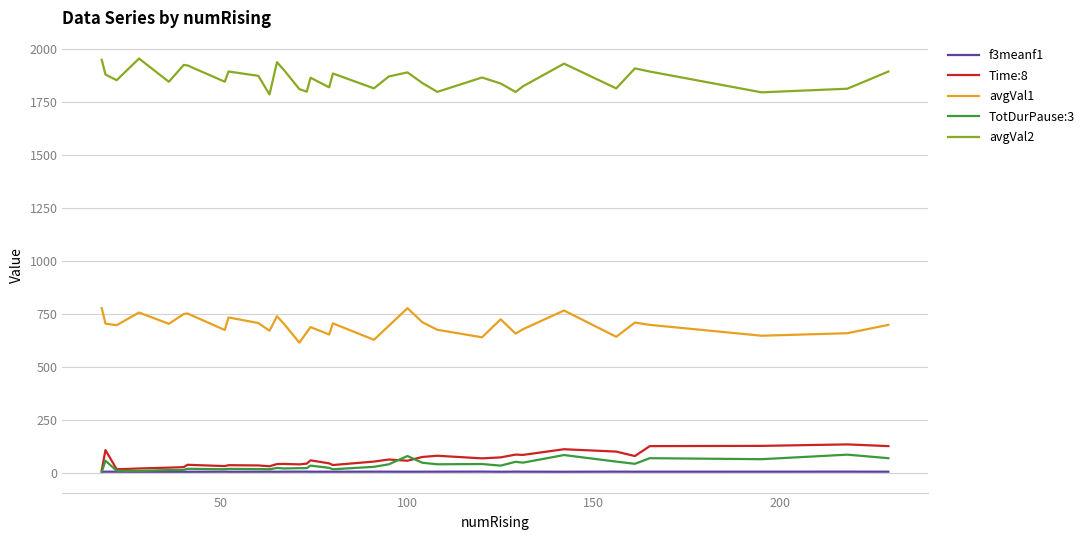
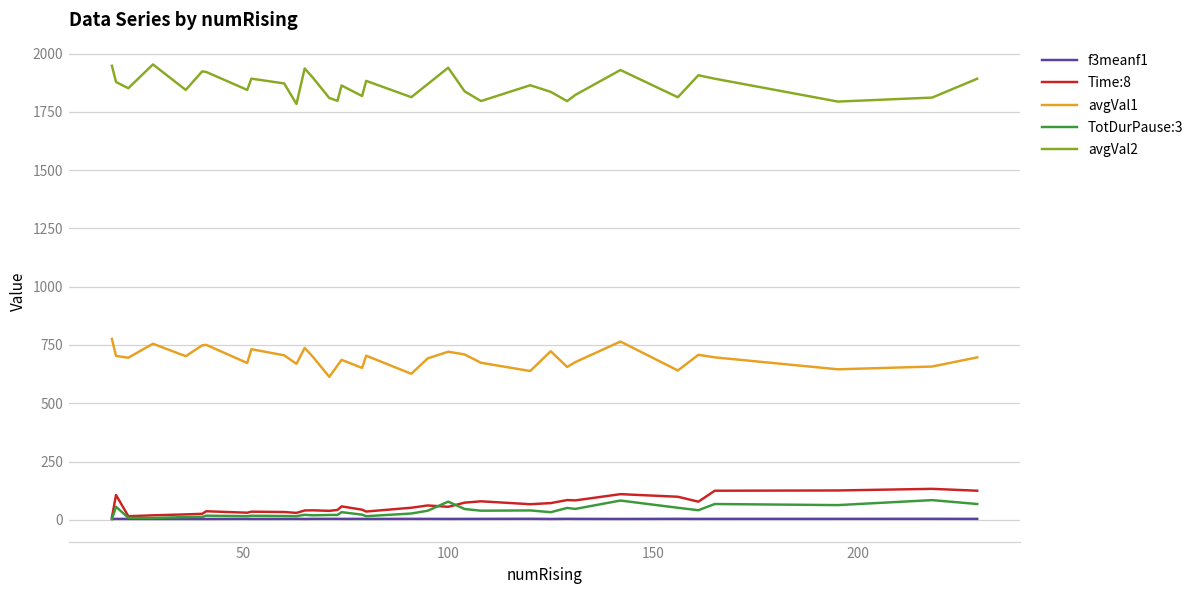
avgVal1, 100: 780 -> 720
avgVal2, 100: 1890 -> 1940
